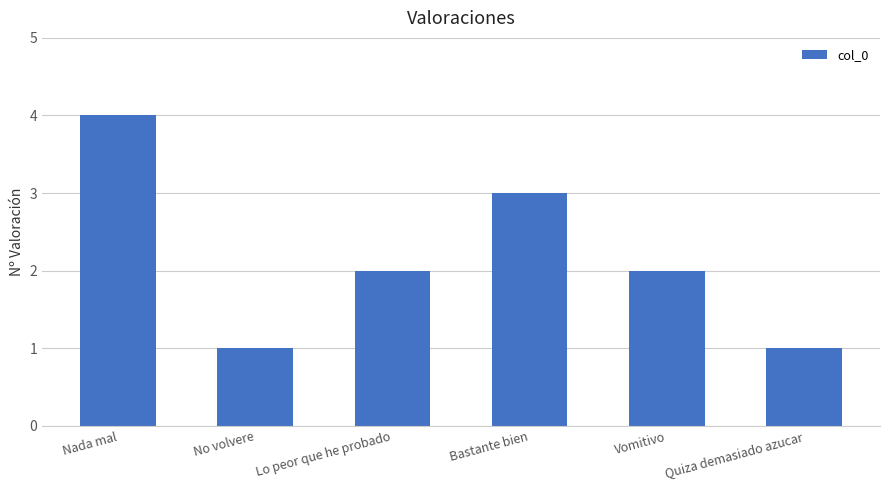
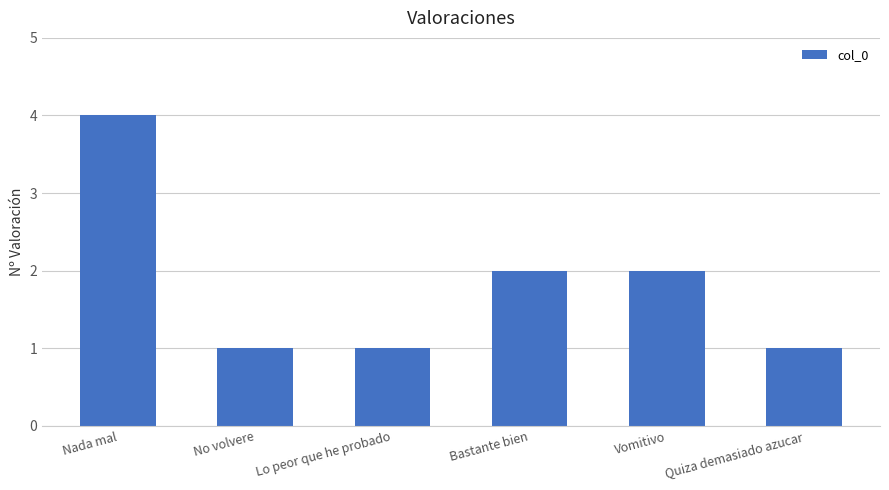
Lo peor que he probado: 2 -> 1
Bastante bien: 3 -> 2
